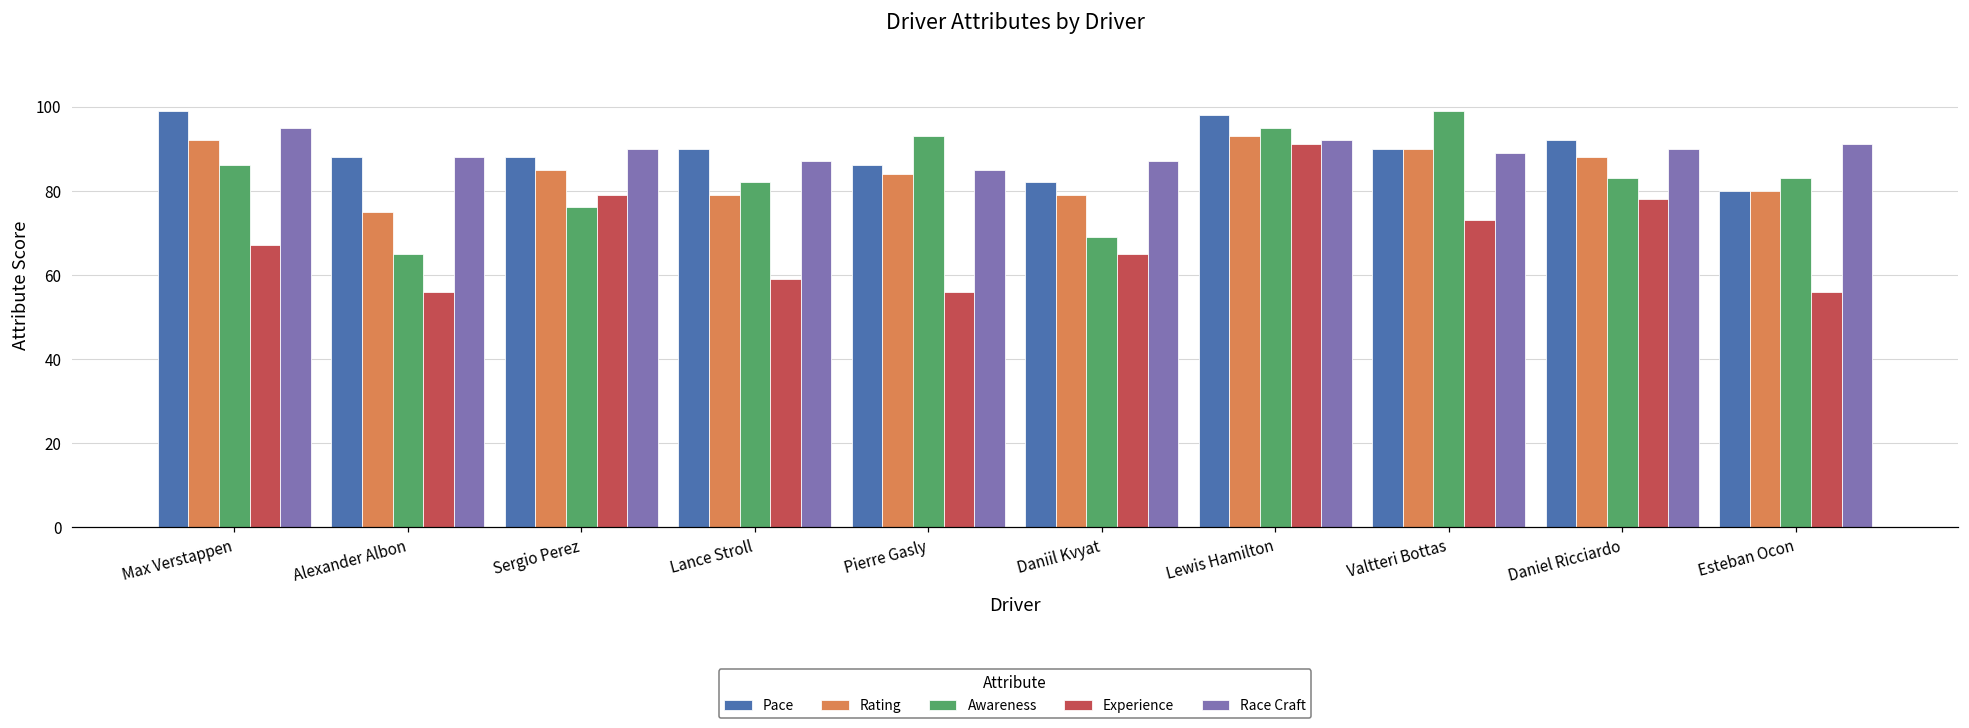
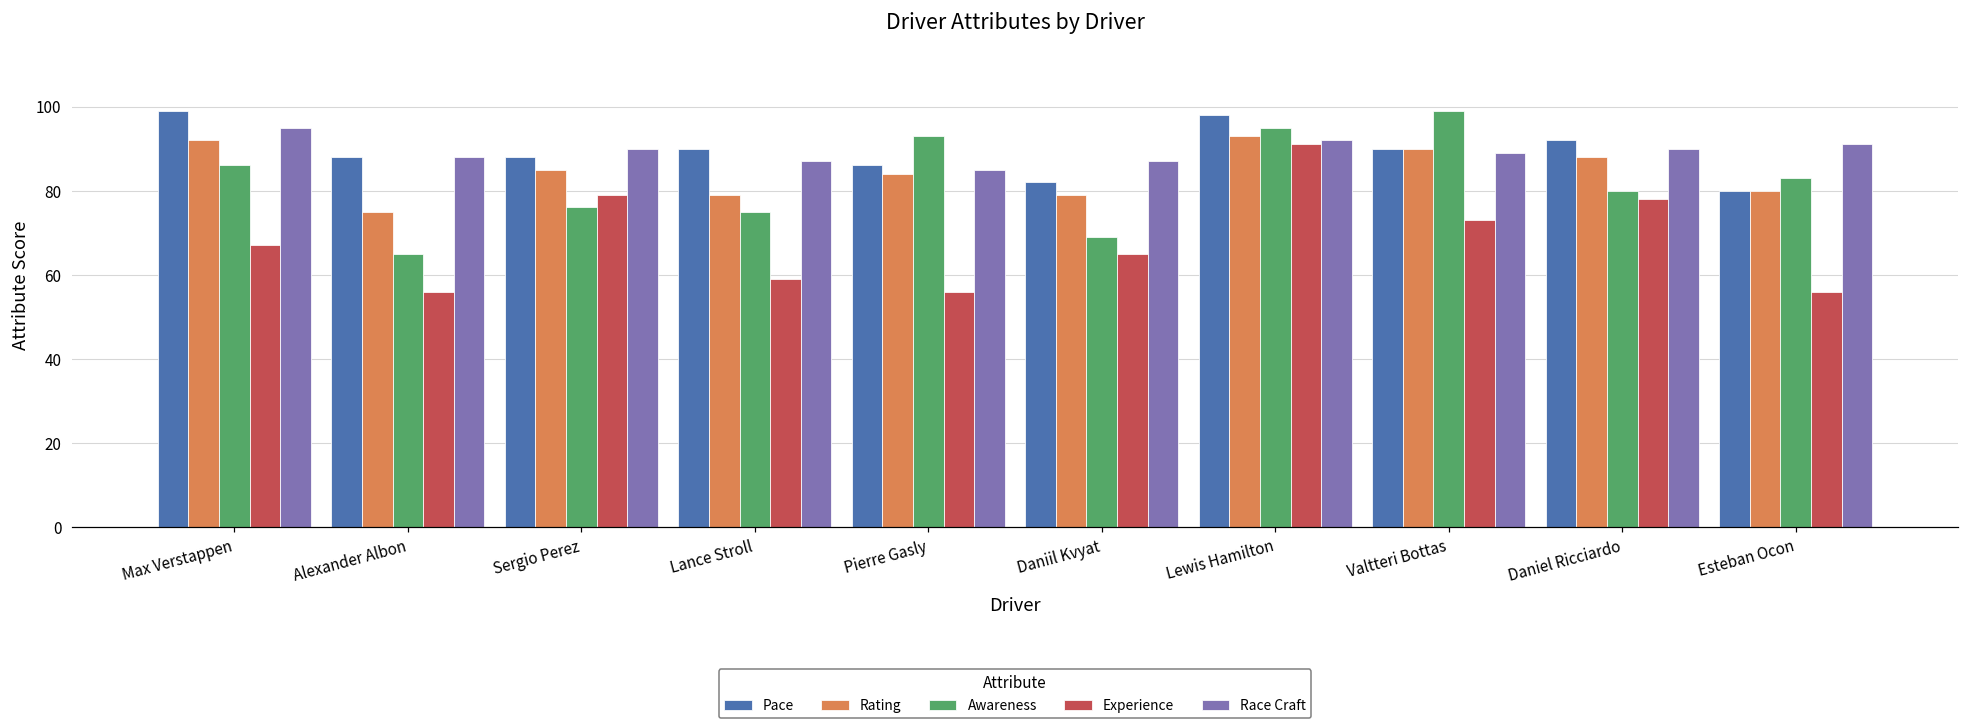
Awareness, Lance Stroll: 82 -> 75
Awareness, Daniel Ricciardo: 83 -> 80
